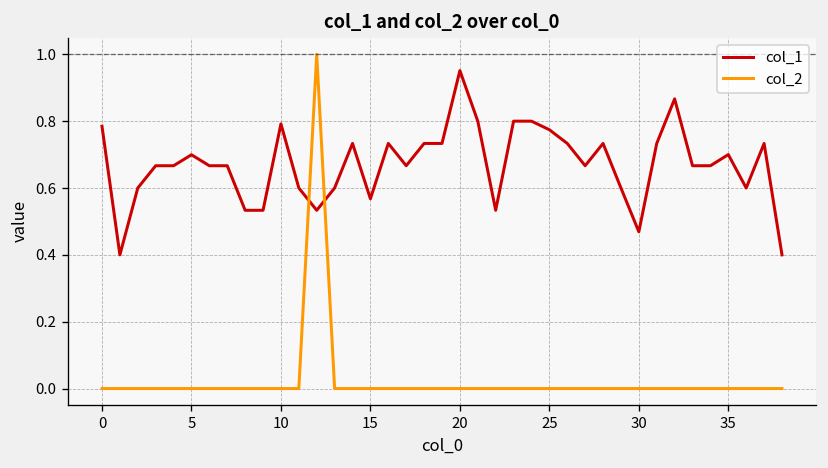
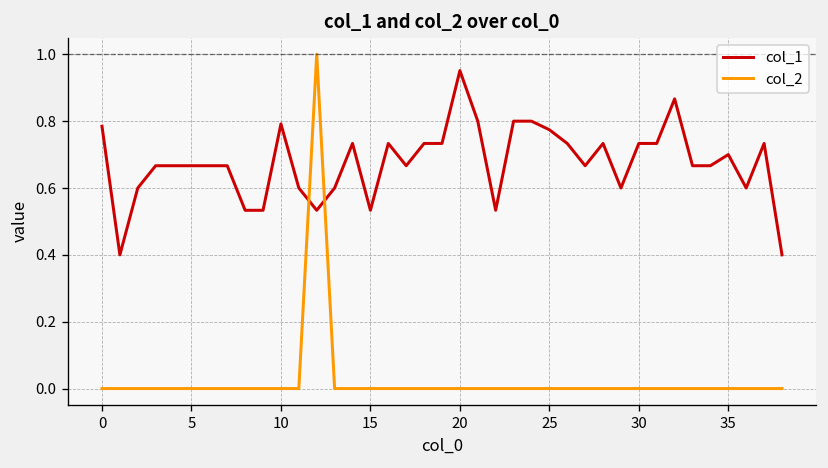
col_1, 5: 0.70 -> 0.67
col_1, 15: 0.57 -> 0.53
col_1, 30: 0.47 -> 0.73
